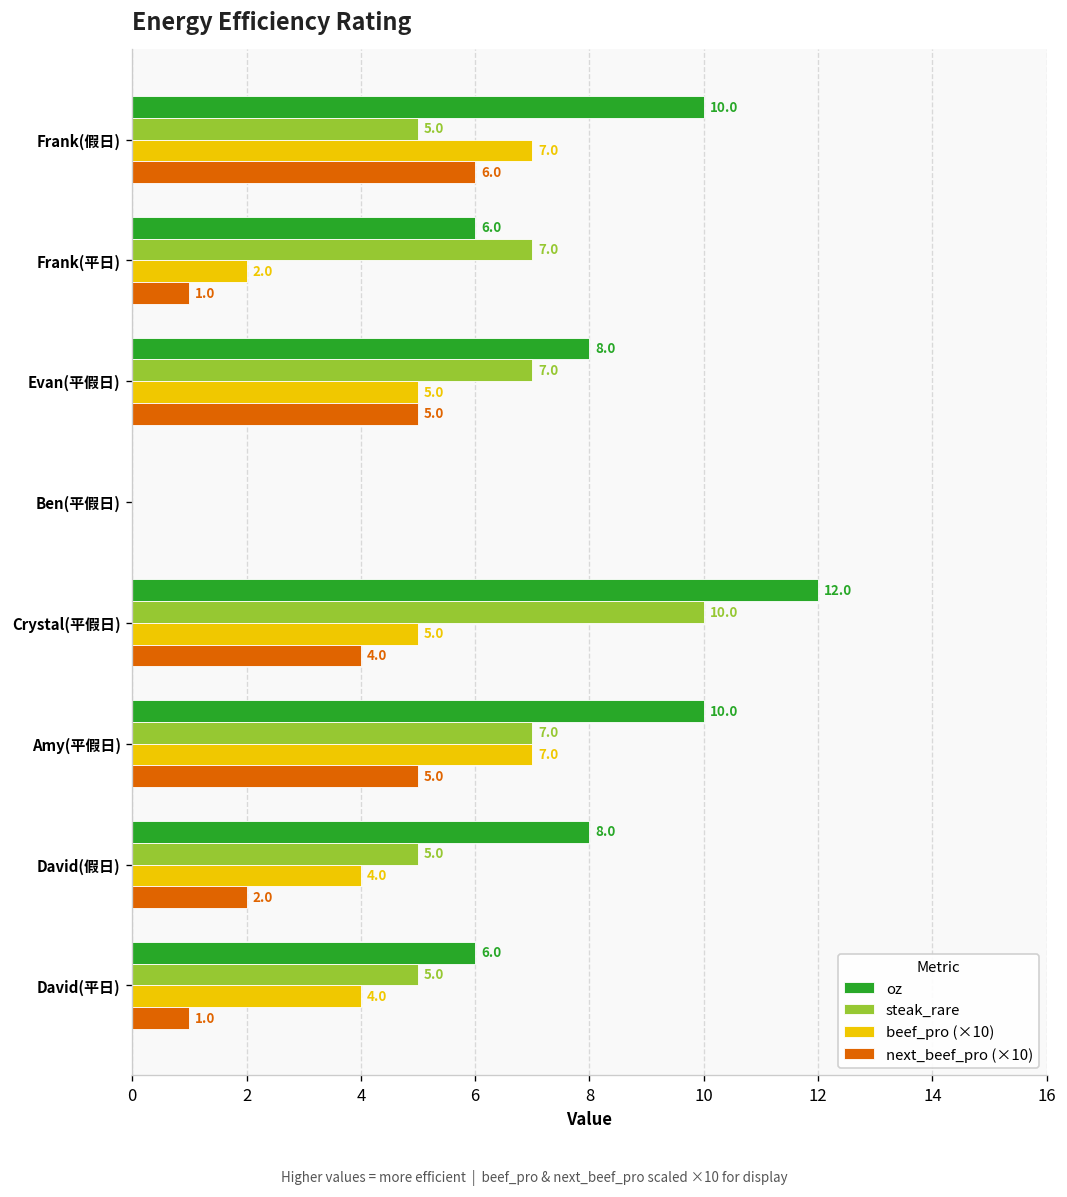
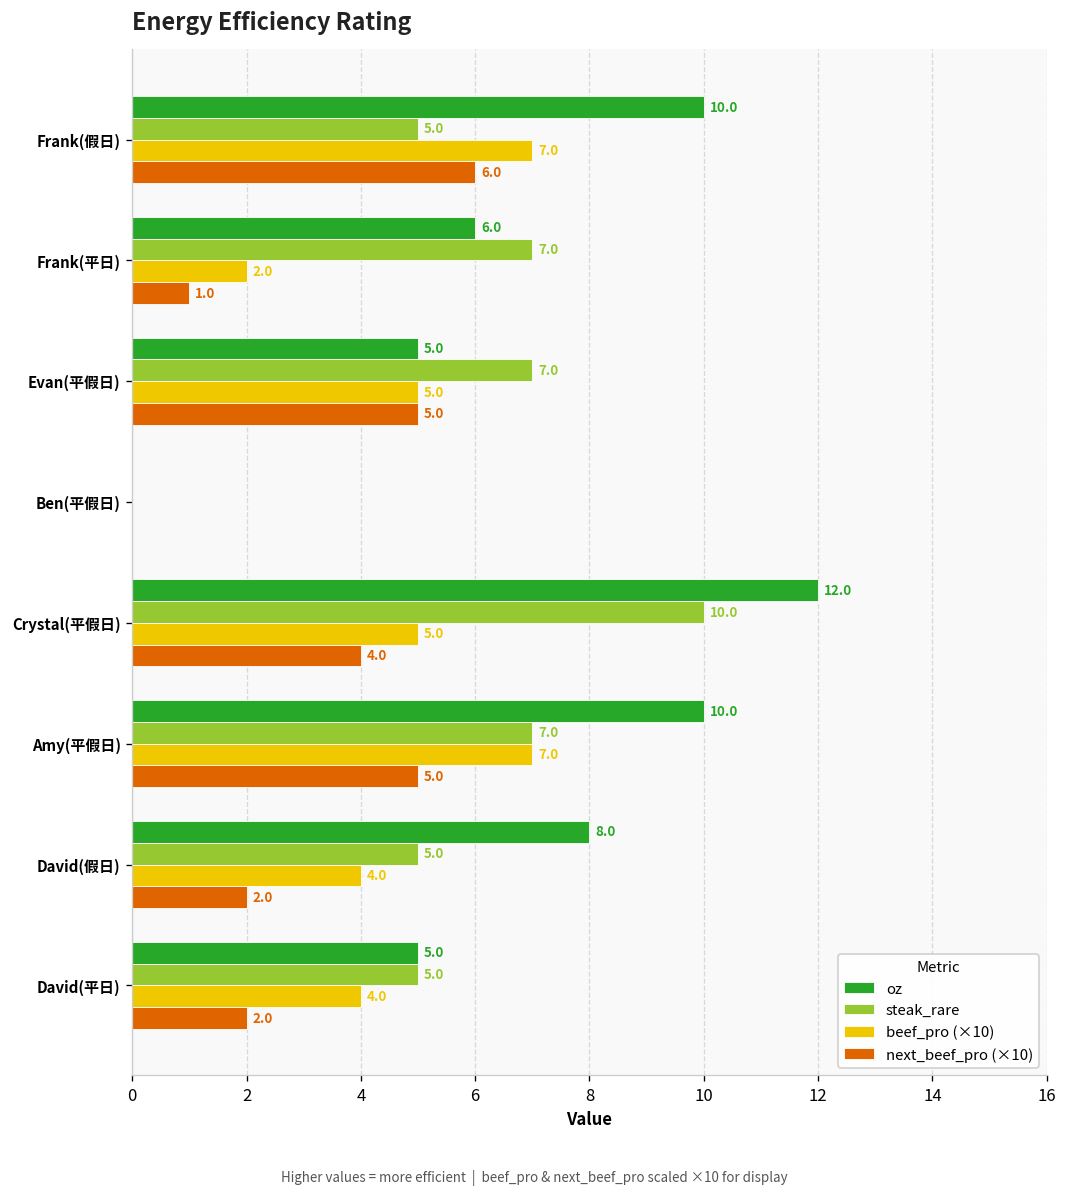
oz, Evan(平假日): 8.0 -> 5.0
oz, David(平日): 6.0 -> 5.0
next_beef_pro (×10), David(平日): 1.0 -> 2.0
